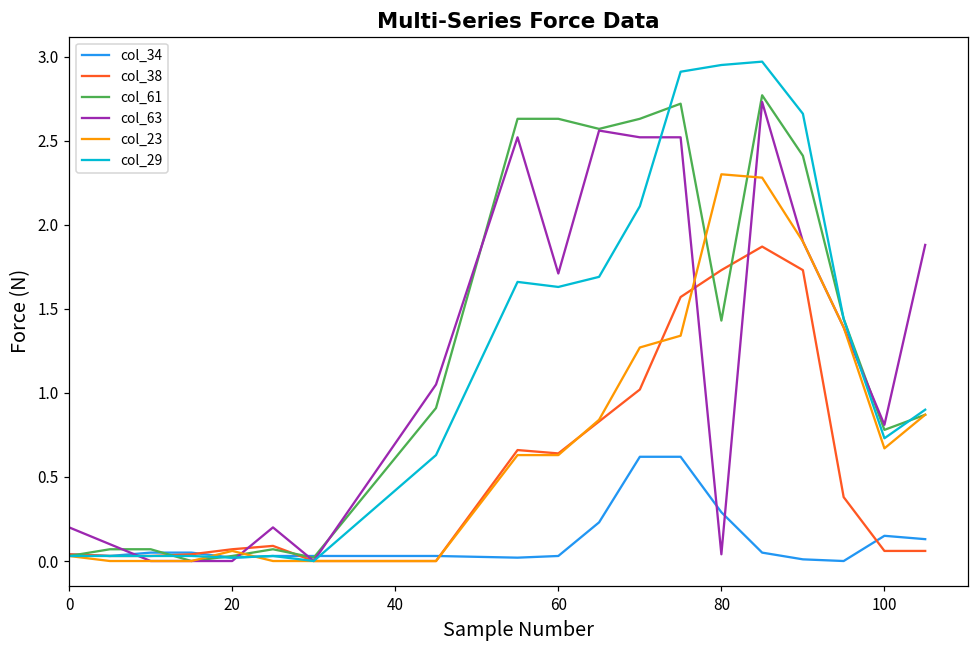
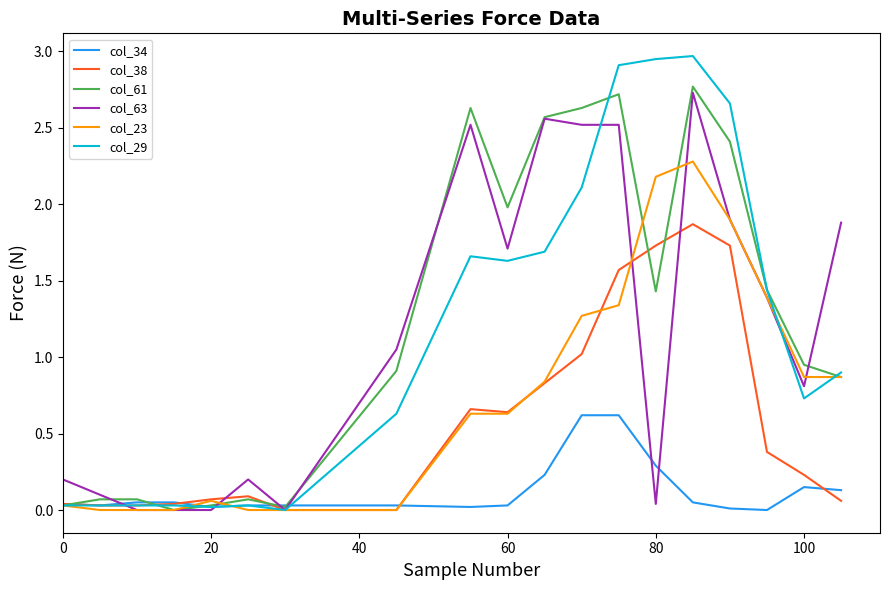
col_61, 60: 2.63 -> 1.98
col_23, 80: 2.30 -> 2.18
col_38, 100: 0.06 -> 0.23
col_61, 100: 0.78 -> 0.95
col_23, 100: 0.67 -> 0.87
